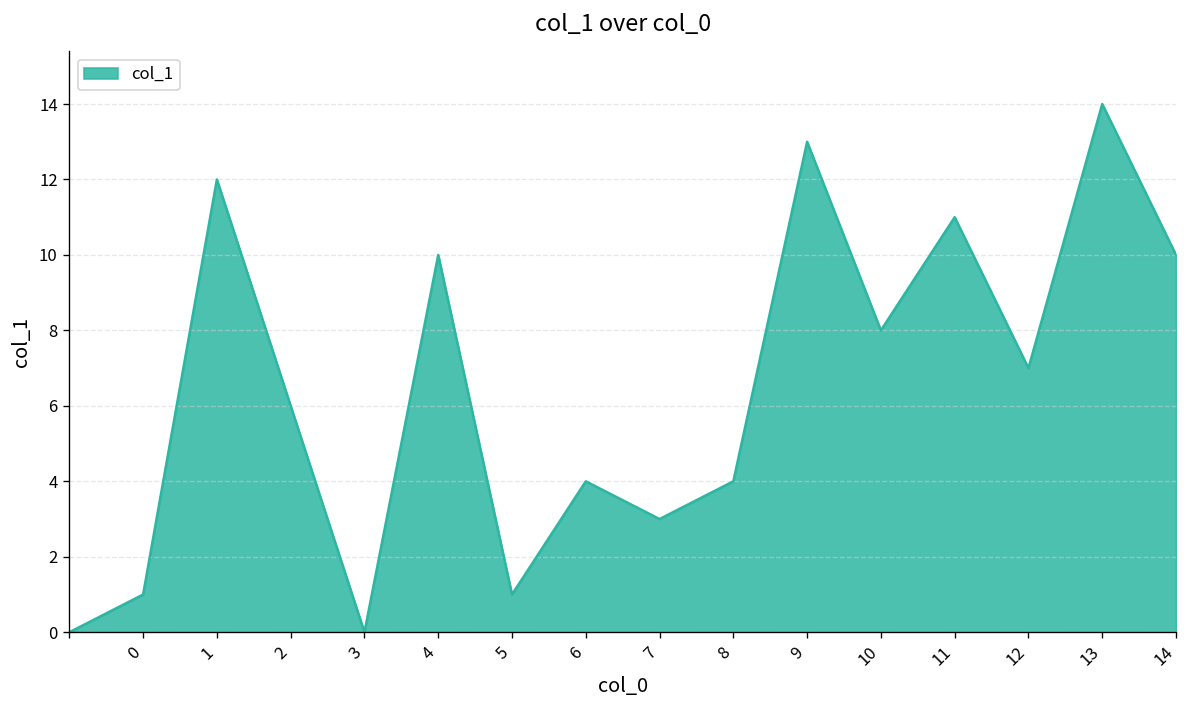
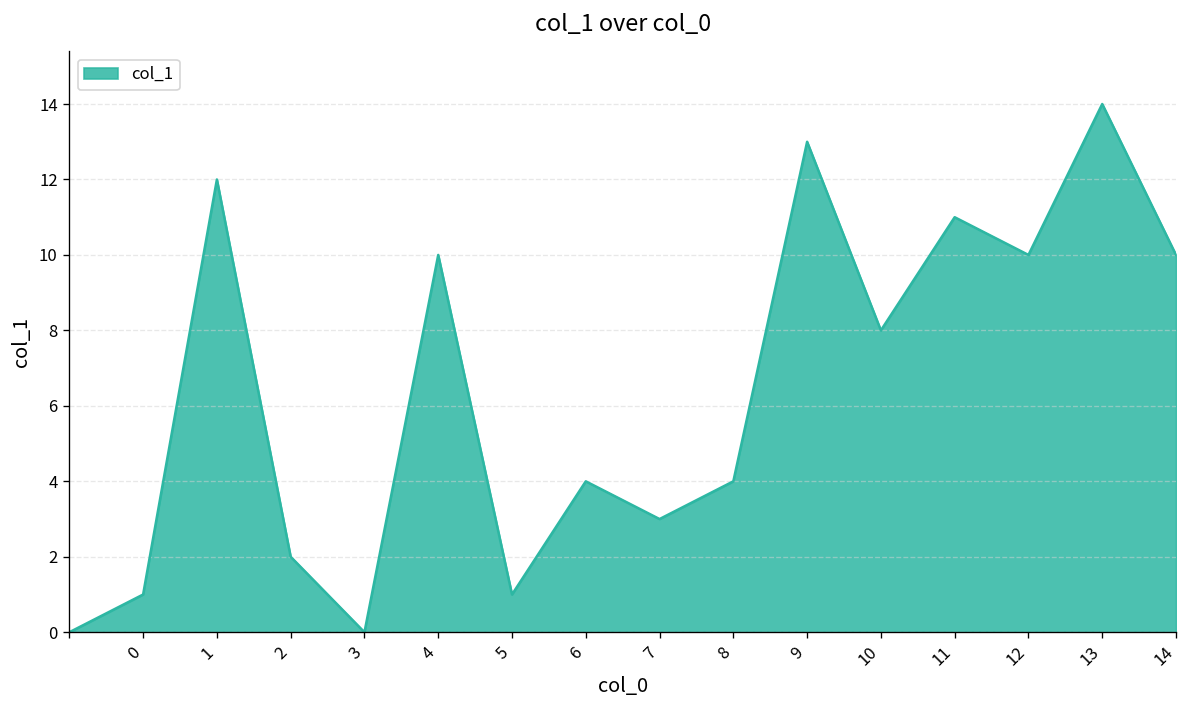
2: 6 -> 2
12: 7 -> 10
